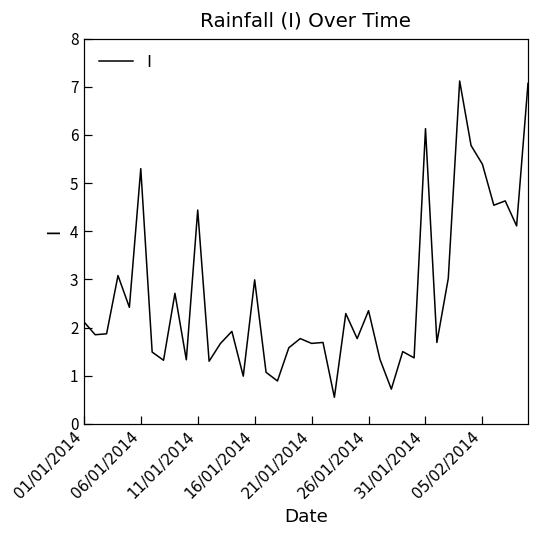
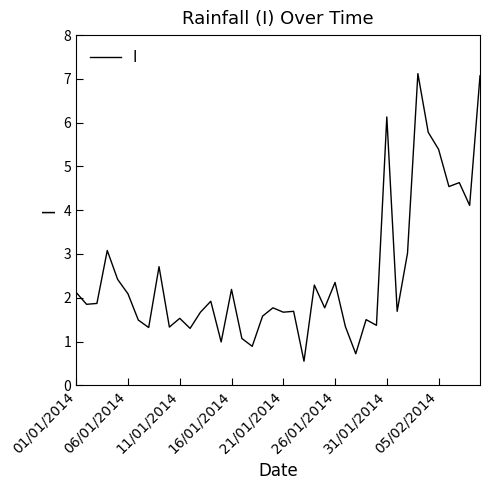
06/01/2014: 5.3 -> 2.1
11/01/2014: 4.4 -> 1.5
16/01/2014: 3.0 -> 2.2
